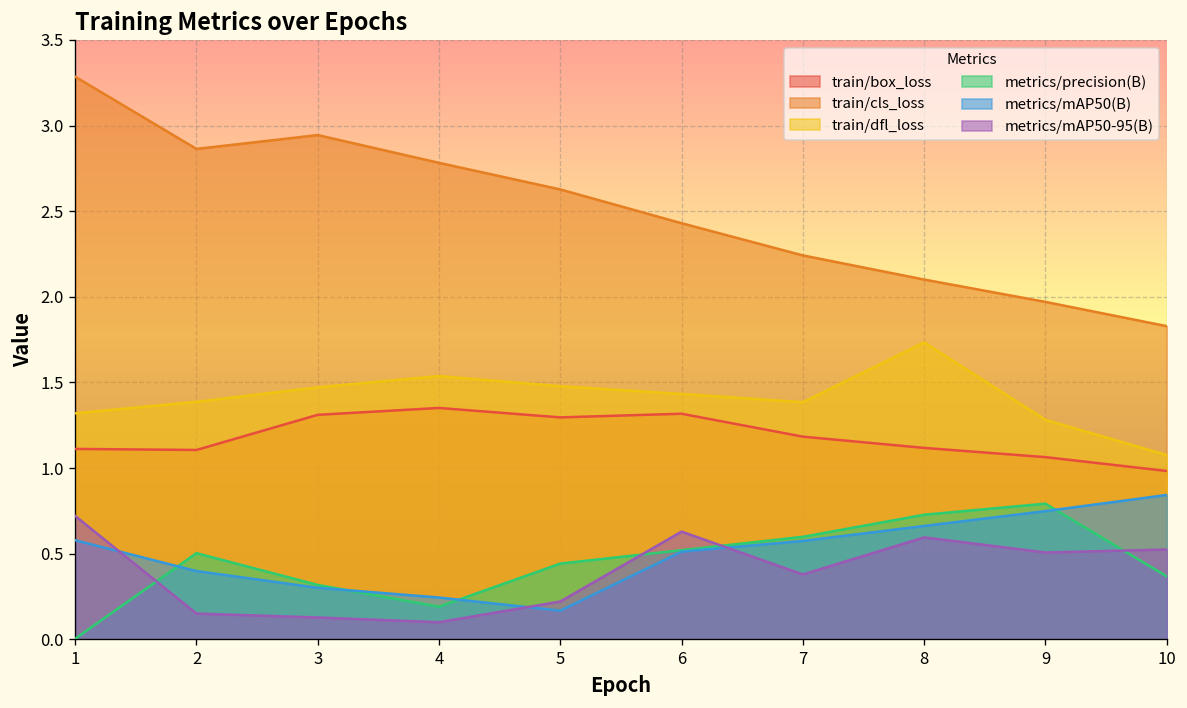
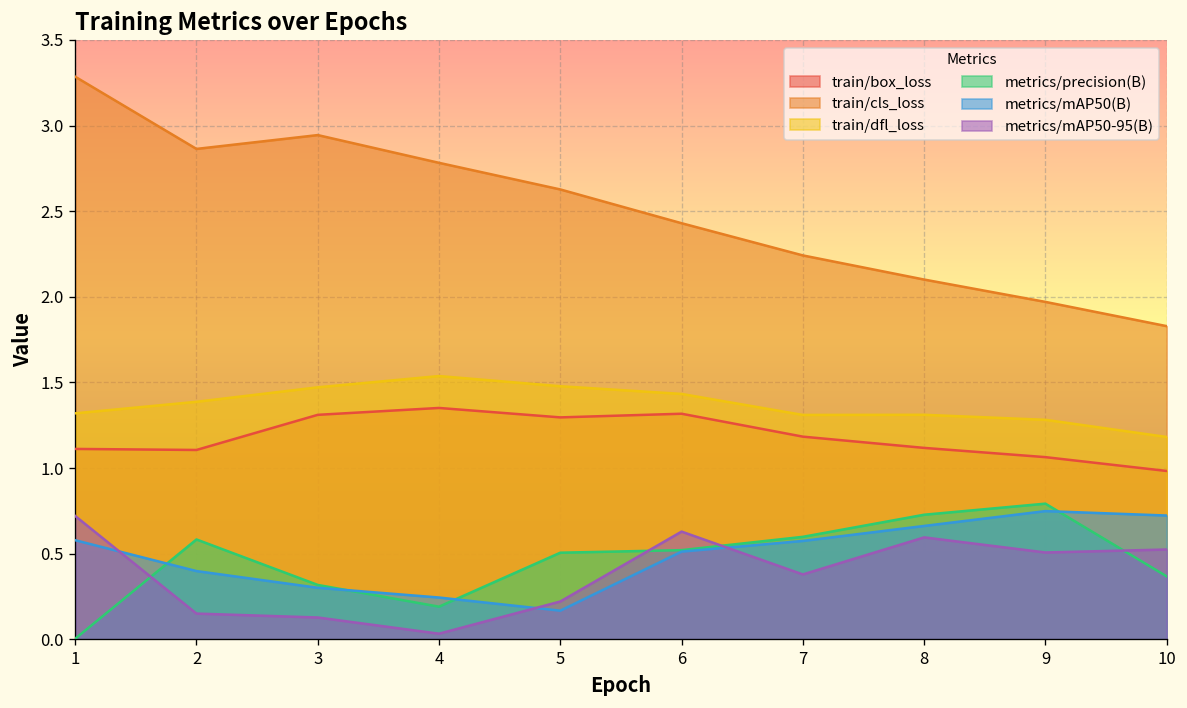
metrics/precision(B), 2: 0.50 -> 0.58
metrics/mAP50-95(B), 4: 0.10 -> 0.03
metrics/precision(B), 5: 0.44 -> 0.51
train/dfl_loss, 7: 1.38 -> 1.31
train/dfl_loss, 8: 1.73 -> 1.31
train/dfl_loss, 10: 1.08 -> 1.18
metrics/mAP50(B), 10: 0.84 -> 0.72
